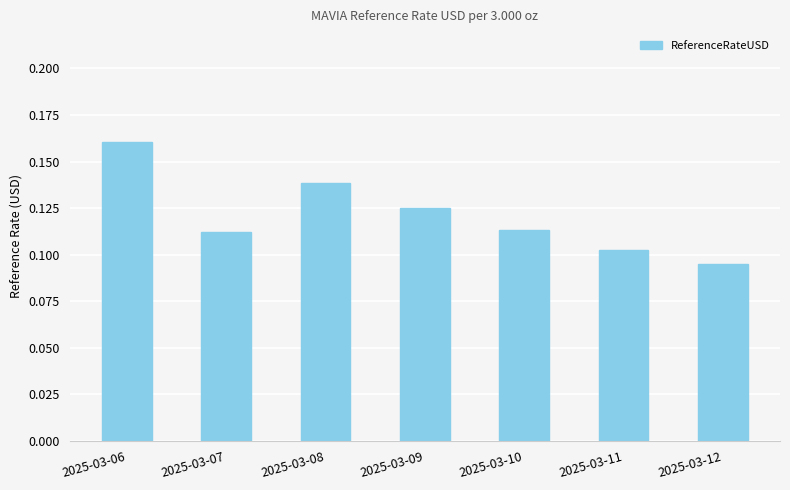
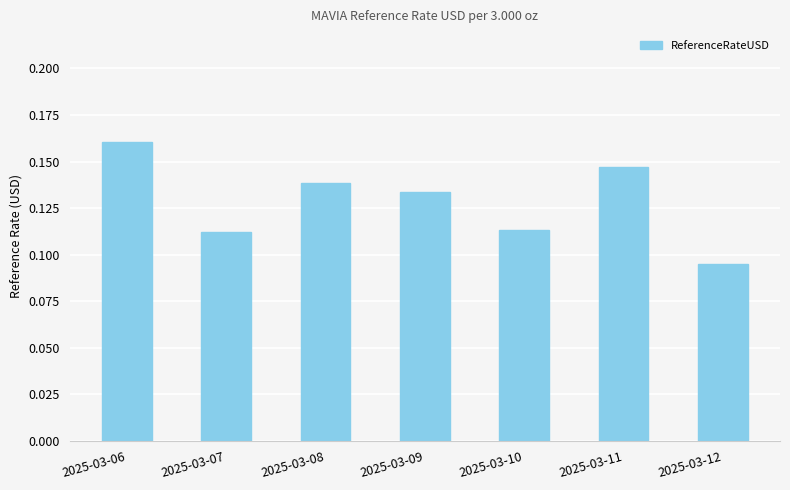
2025-03-09: 0.125 -> 0.134
2025-03-11: 0.102 -> 0.147
